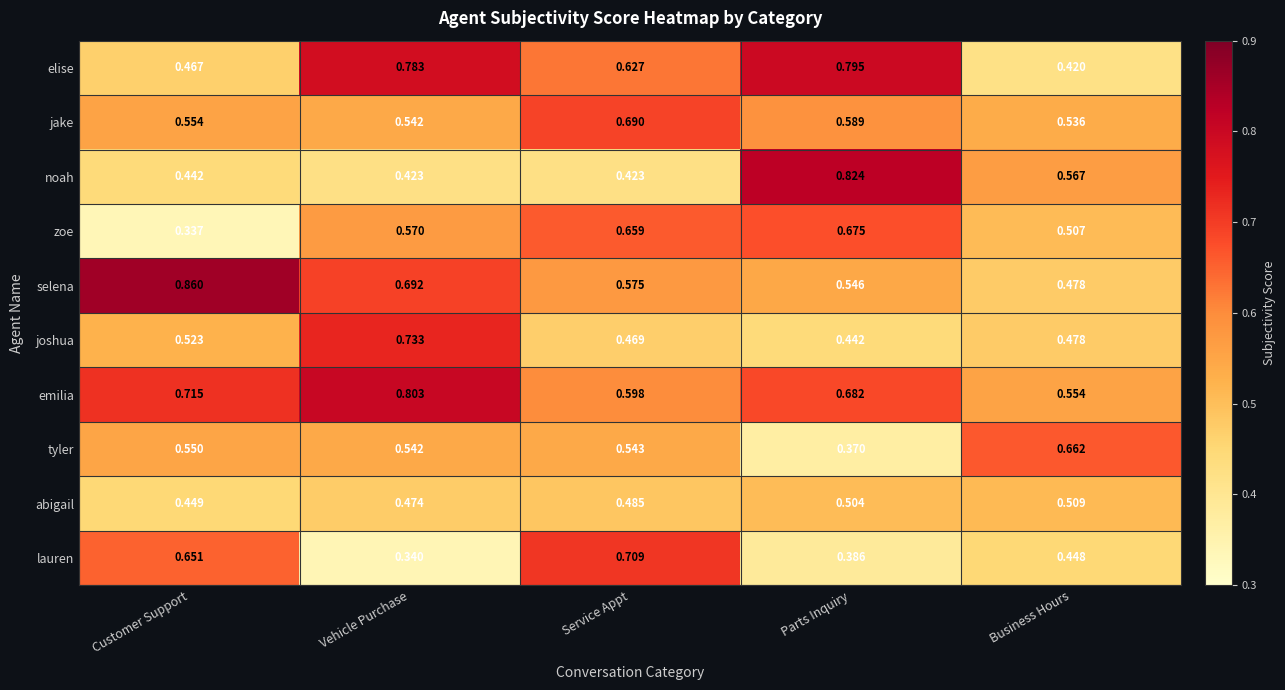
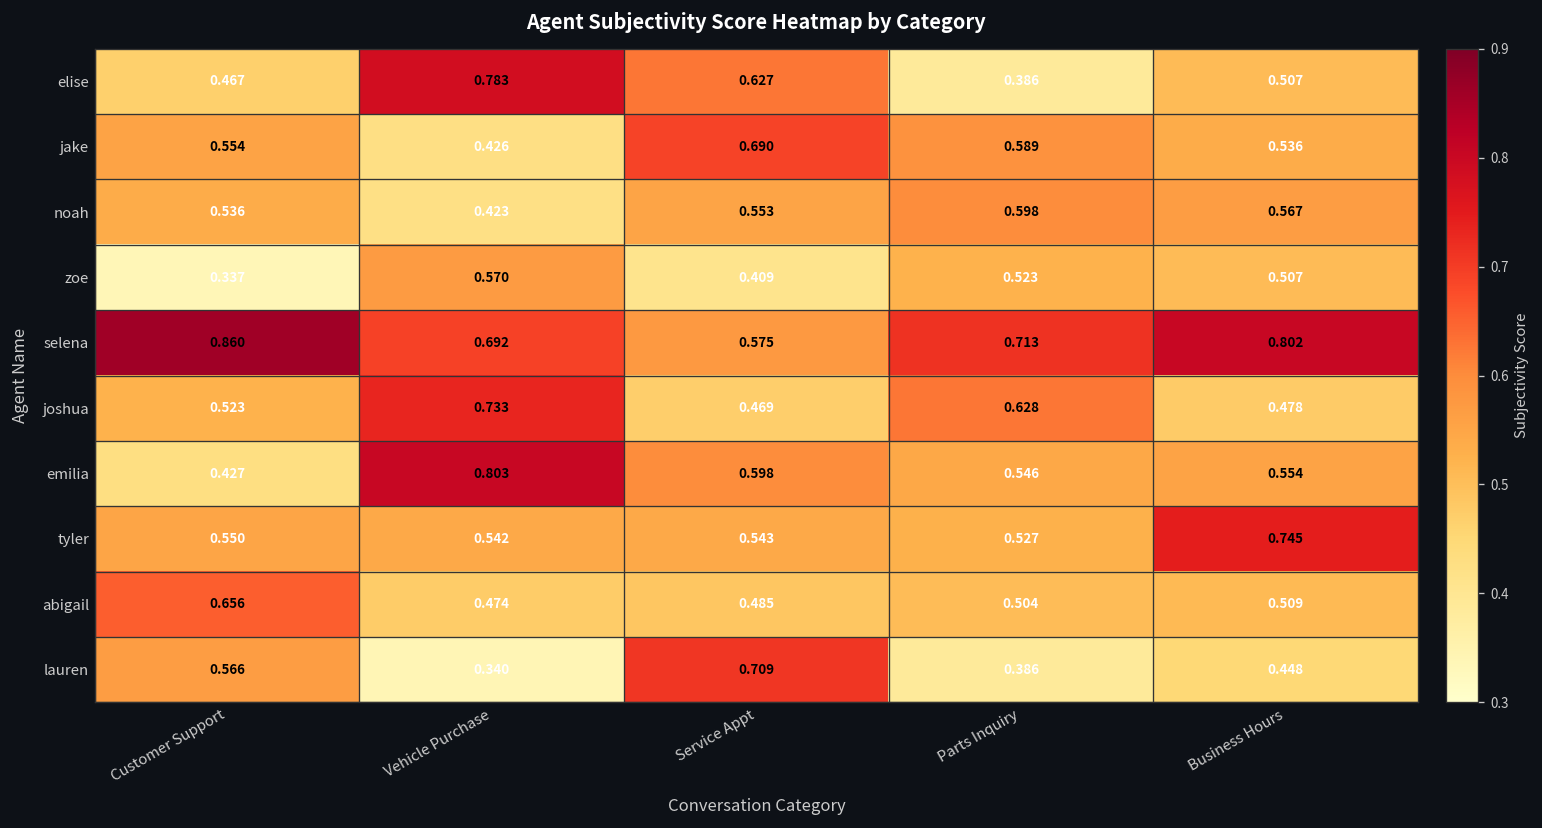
elise, Parts Inquiry: 0.795 -> 0.386
elise, Business Hours: 0.420 -> 0.507
jake, Vehicle Purchase: 0.542 -> 0.426
noah, Customer Support: 0.442 -> 0.536
noah, Service Appt: 0.423 -> 0.553
noah, Parts Inquiry: 0.824 -> 0.598
zoe, Service Appt: 0.659 -> 0.409
zoe, Parts Inquiry: 0.675 -> 0.523
selena, Parts Inquiry: 0.546 -> 0.713
selena, Business Hours: 0.478 -> 0.802
joshua, Parts Inquiry: 0.442 -> 0.628
emilia, Customer Support: 0.715 -> 0.427
emilia, Parts Inquiry: 0.682 -> 0.546
tyler, Parts Inquiry: 0.370 -> 0.527
tyler, Business Hours: 0.662 -> 0.745
abigail, Customer Support: 0.449 -> 0.656
lauren, Customer Support: 0.651 -> 0.566
